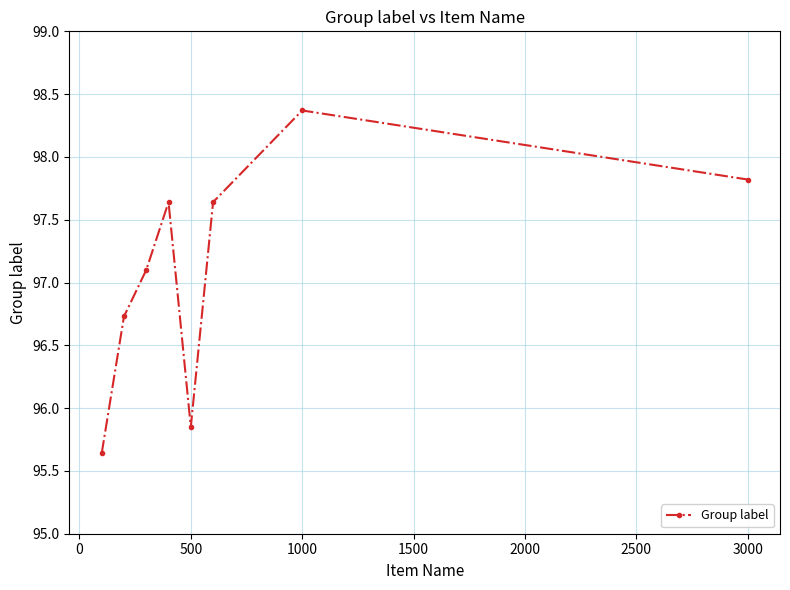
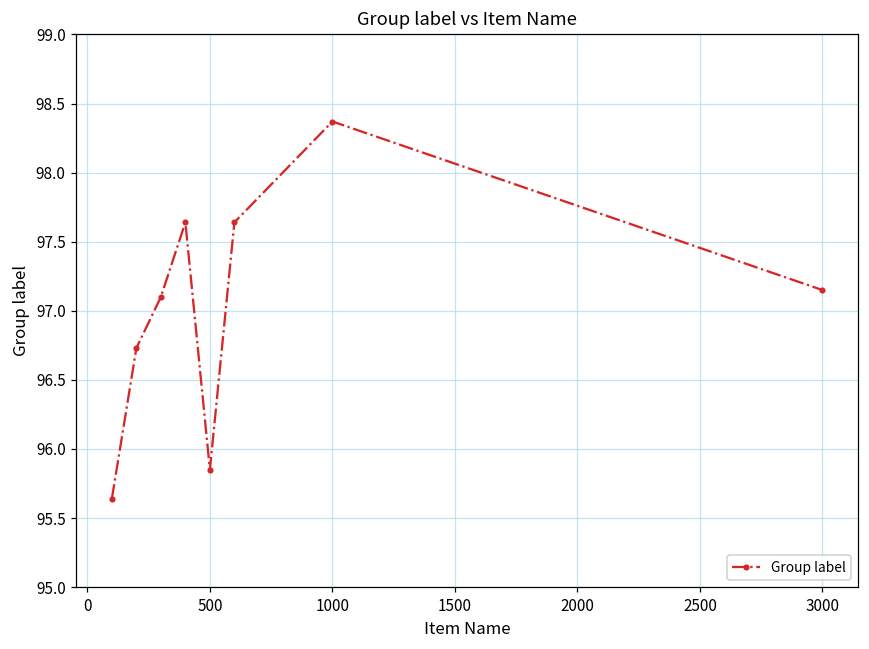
3000: 97.82 -> 97.15
